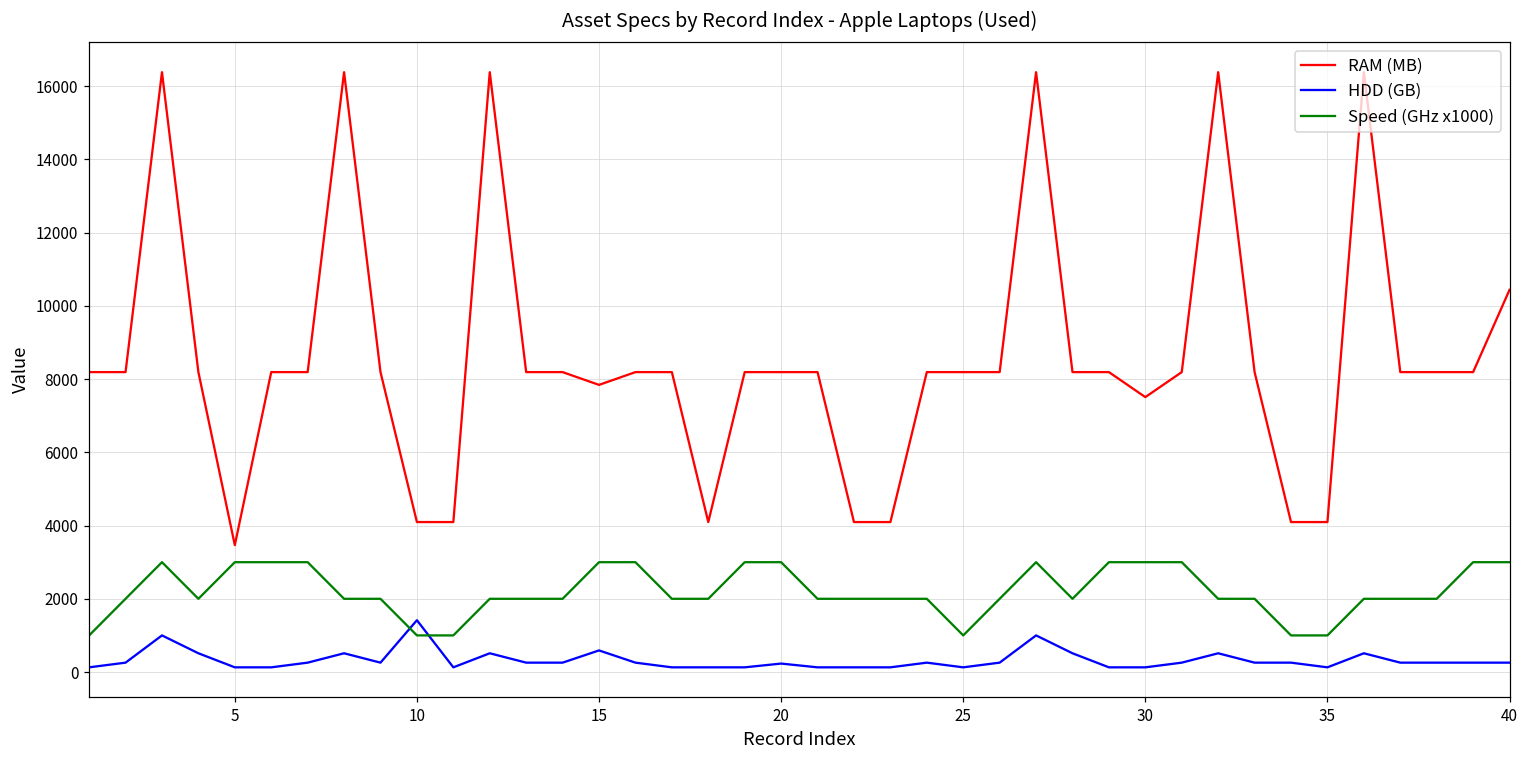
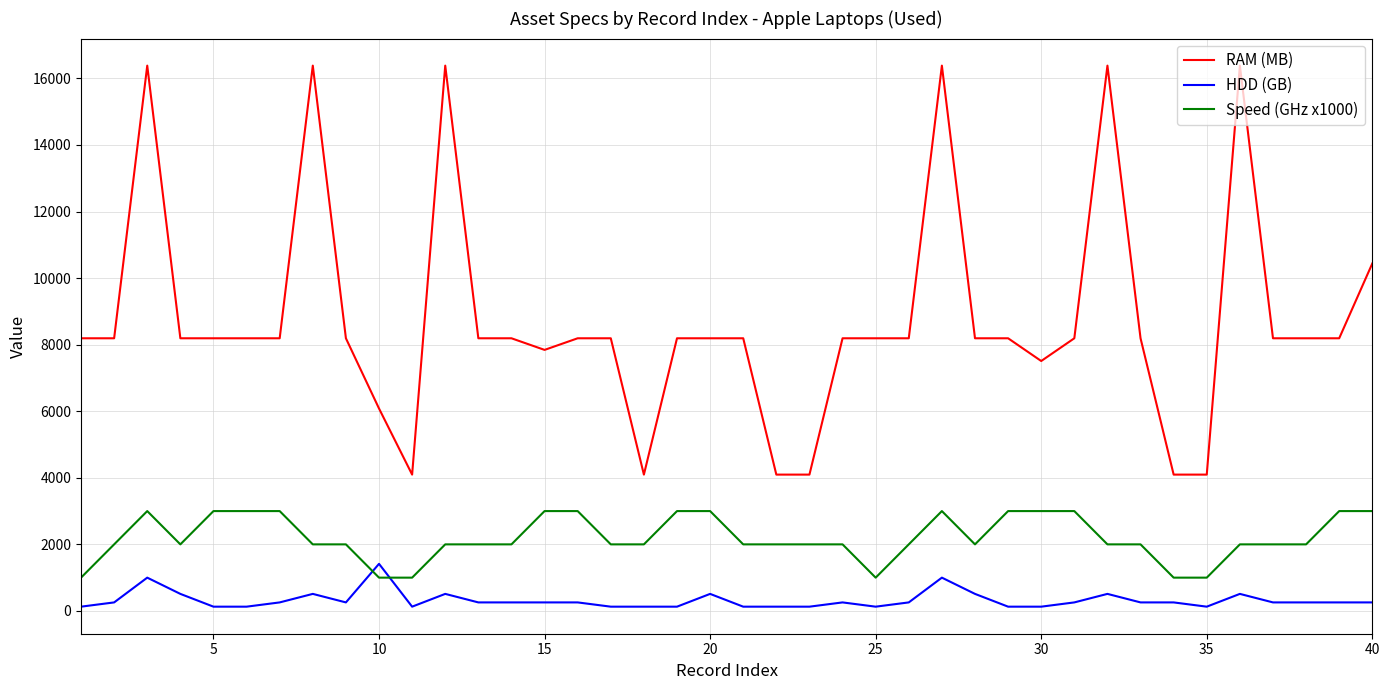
RAM (MB), 5: 3500 -> 8200
RAM (MB), 10: 4100 -> 6100
HDD (GB), 15: 600 -> 300
HDD (GB), 20: 200 -> 500
